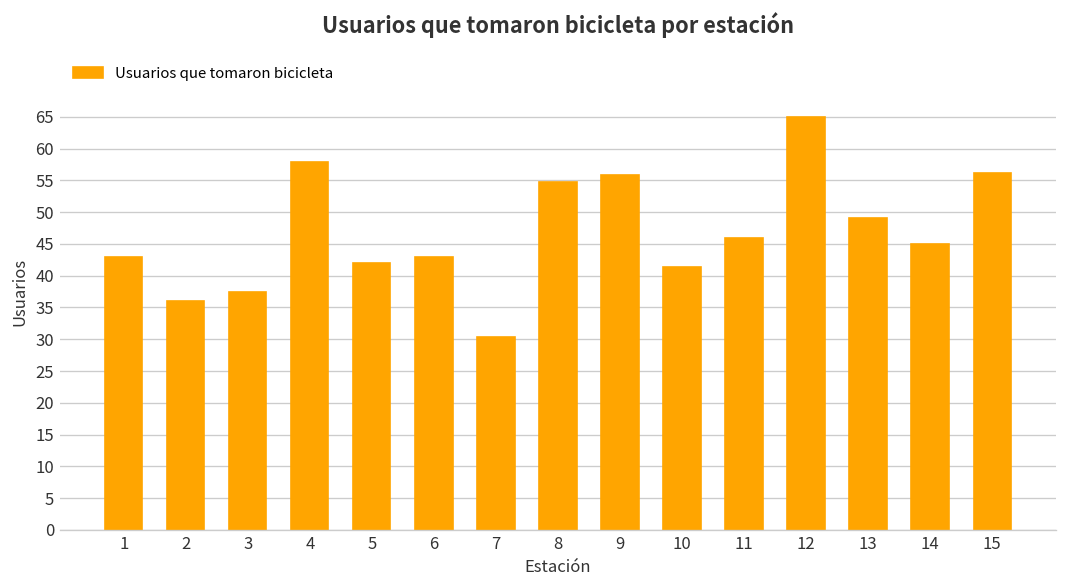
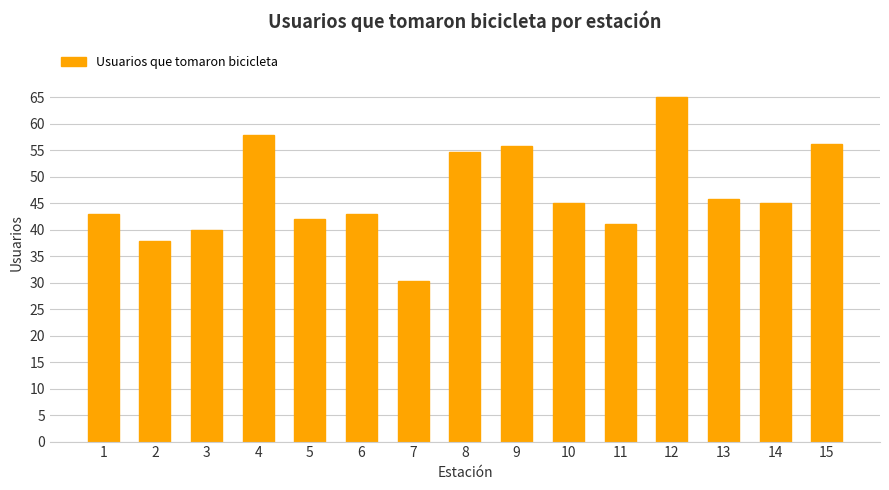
2: 36 -> 38
3: 37 -> 40
10: 41 -> 45
11: 46 -> 41
13: 49 -> 46
